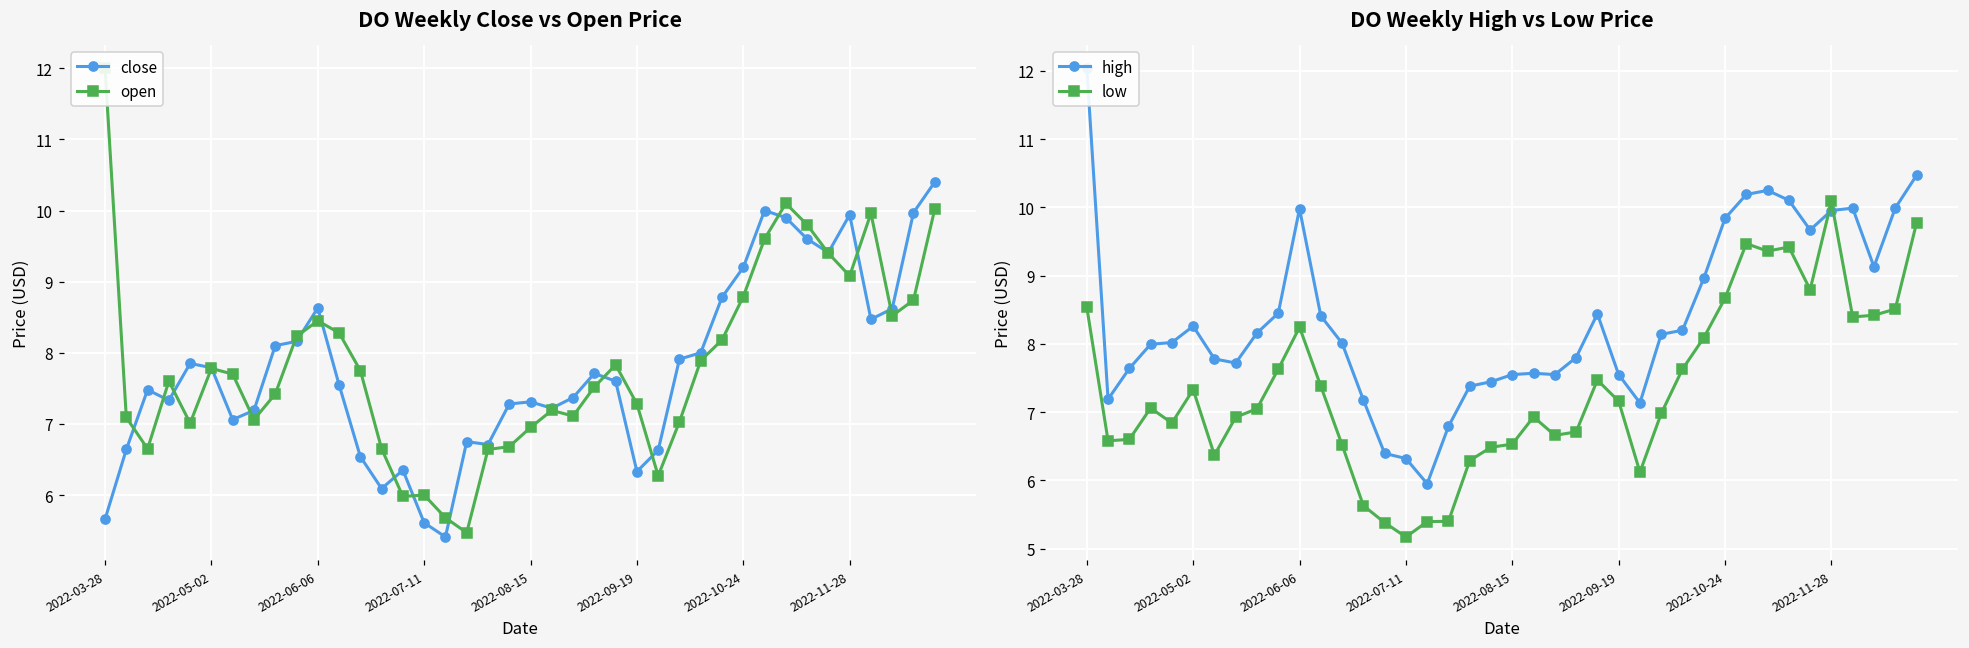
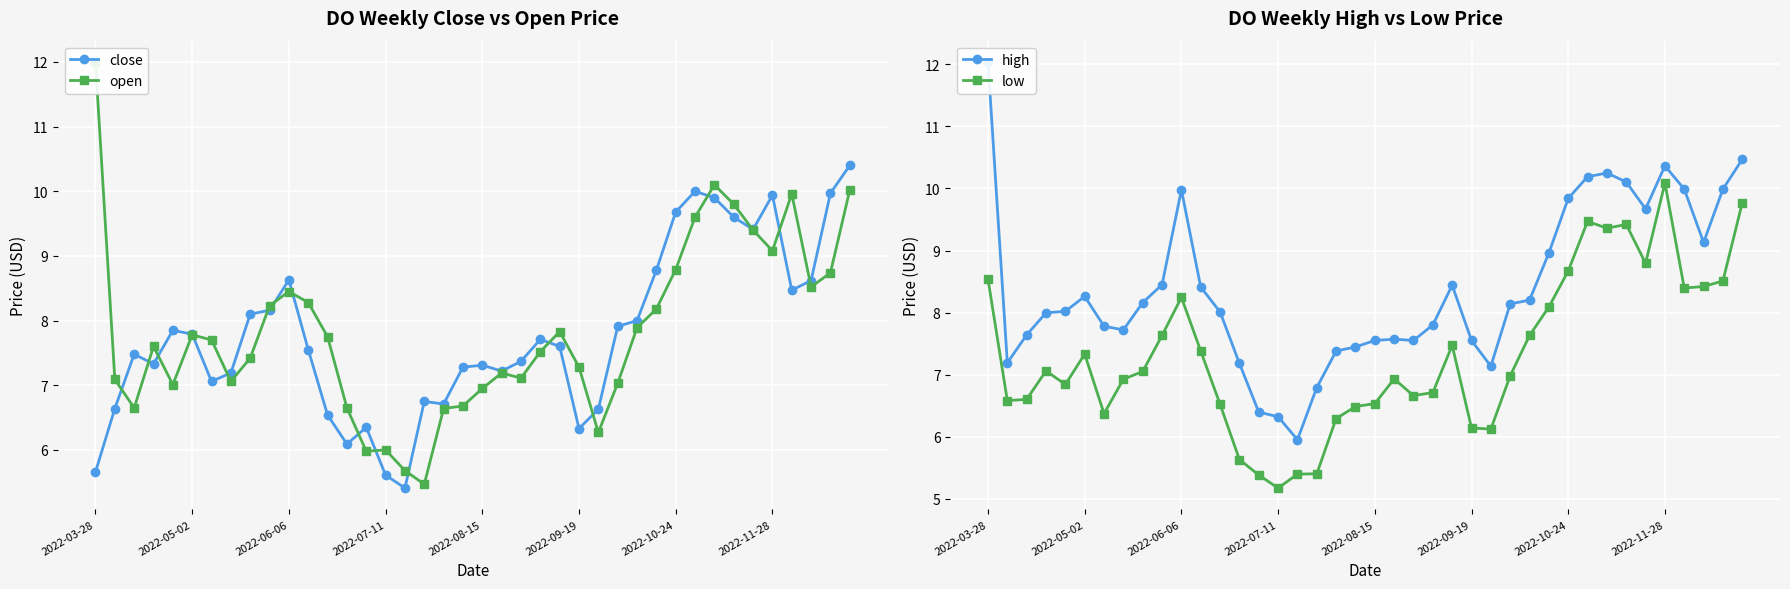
DO Weekly Close vs Open Price, close, 2022-10-24: 9.2 -> 9.7
DO Weekly High vs Low Price, low, 2022-09-19: 7.2 -> 6.1
DO Weekly High vs Low Price, high, 2022-11-28: 10.0 -> 10.4
